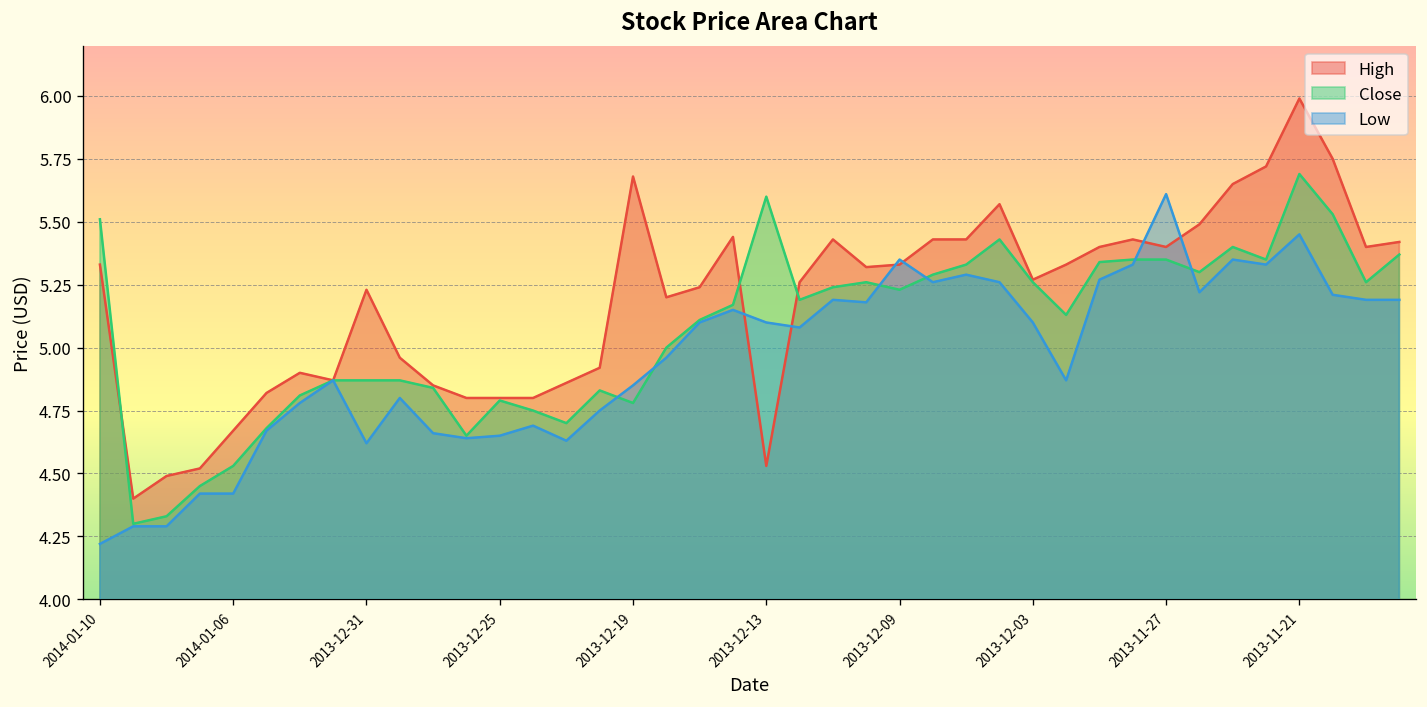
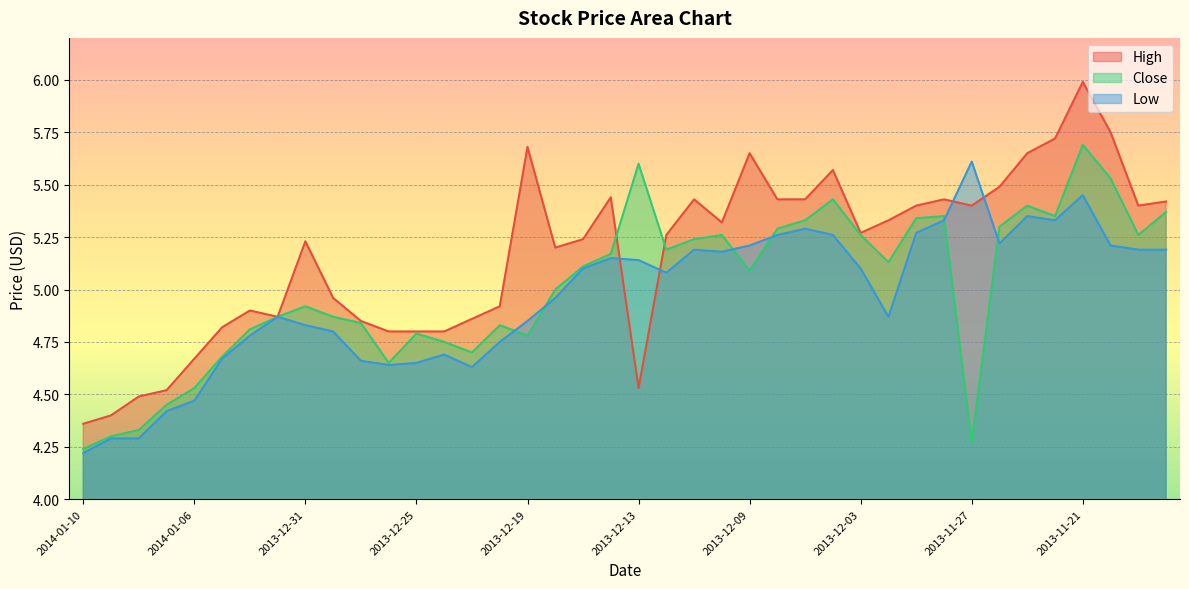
High, 2014-01-10: 5.33 -> 4.36
Close, 2014-01-10: 5.51 -> 4.24
Low, 2014-01-06: 4.42 -> 4.47
Close, 2013-12-31: 4.87 -> 4.92
Low, 2013-12-31: 4.62 -> 4.83
Low, 2013-12-13: 5.10 -> 5.14
High, 2013-12-09: 5.33 -> 5.65
Close, 2013-12-09: 5.23 -> 5.09
Low, 2013-12-09: 5.35 -> 5.21
Close, 2013-11-27: 5.35 -> 4.27
